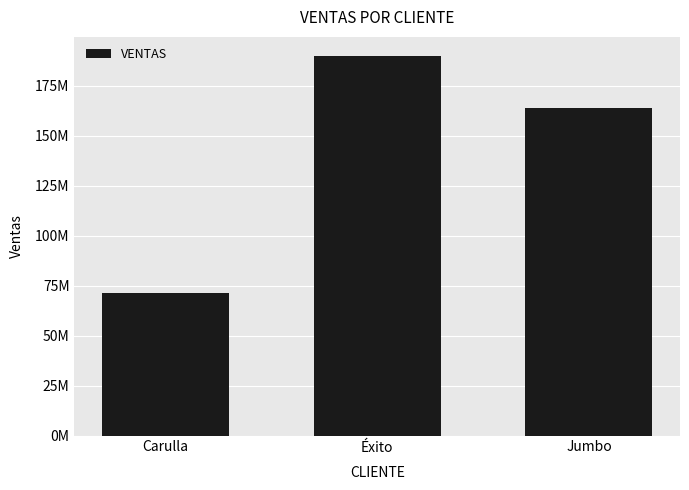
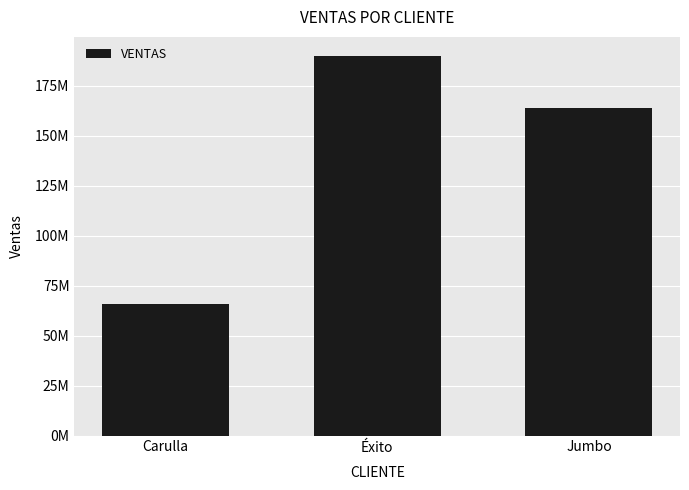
Carulla: 72000000 -> 66000000
